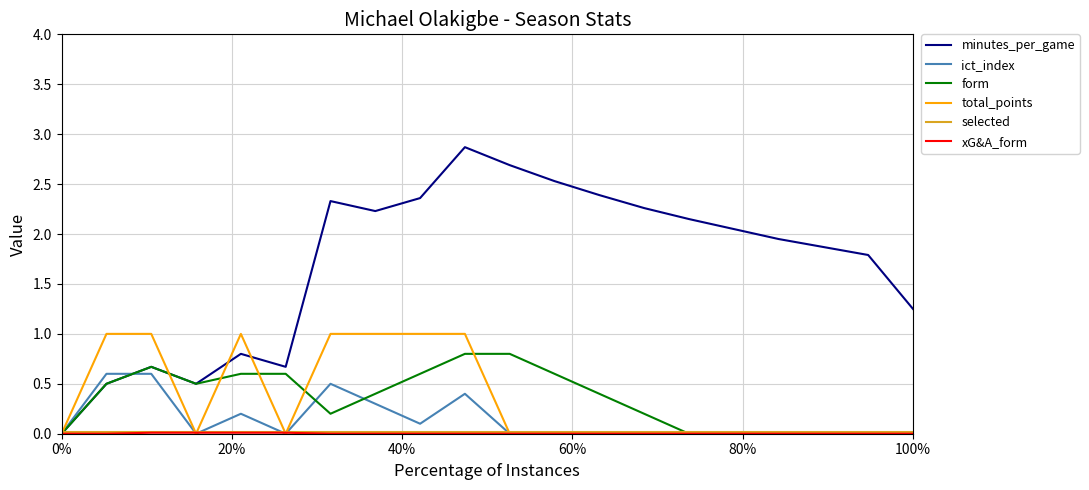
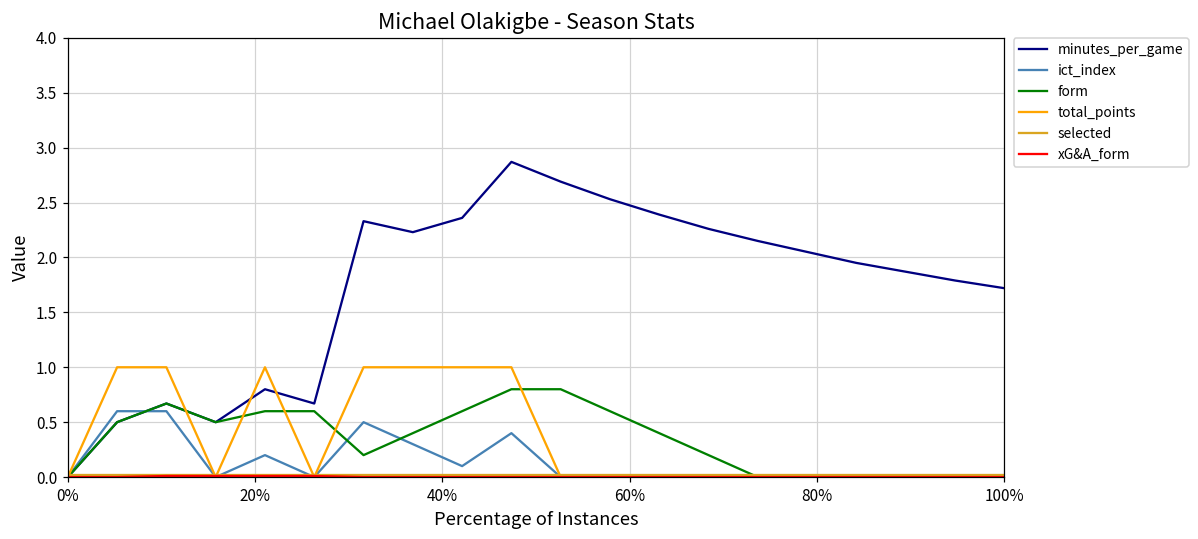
minutes_per_game, 100%: 1.3 -> 1.7
